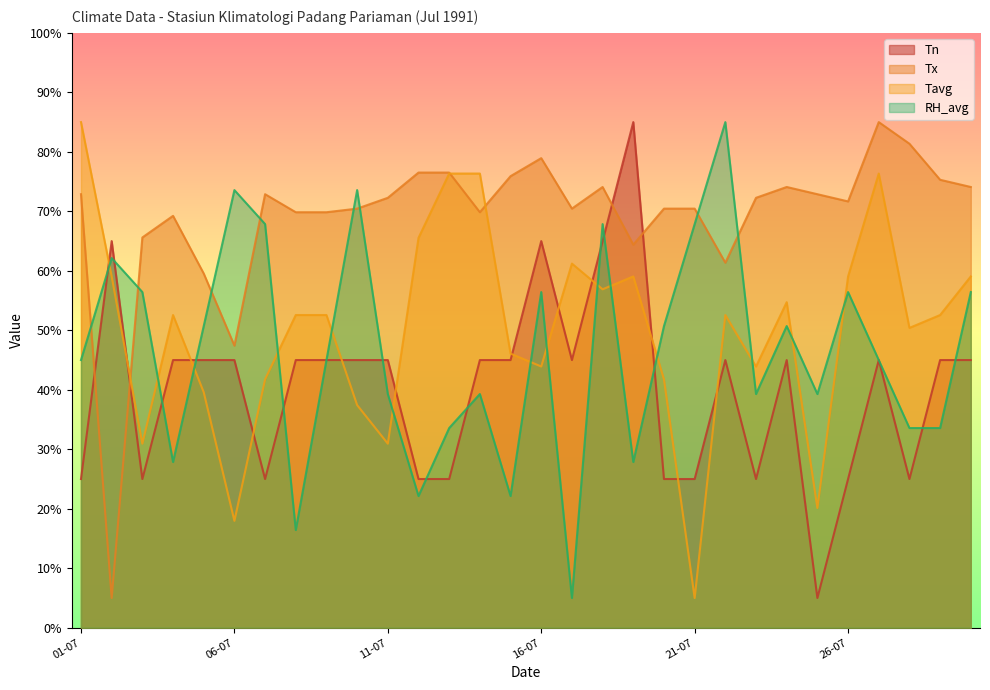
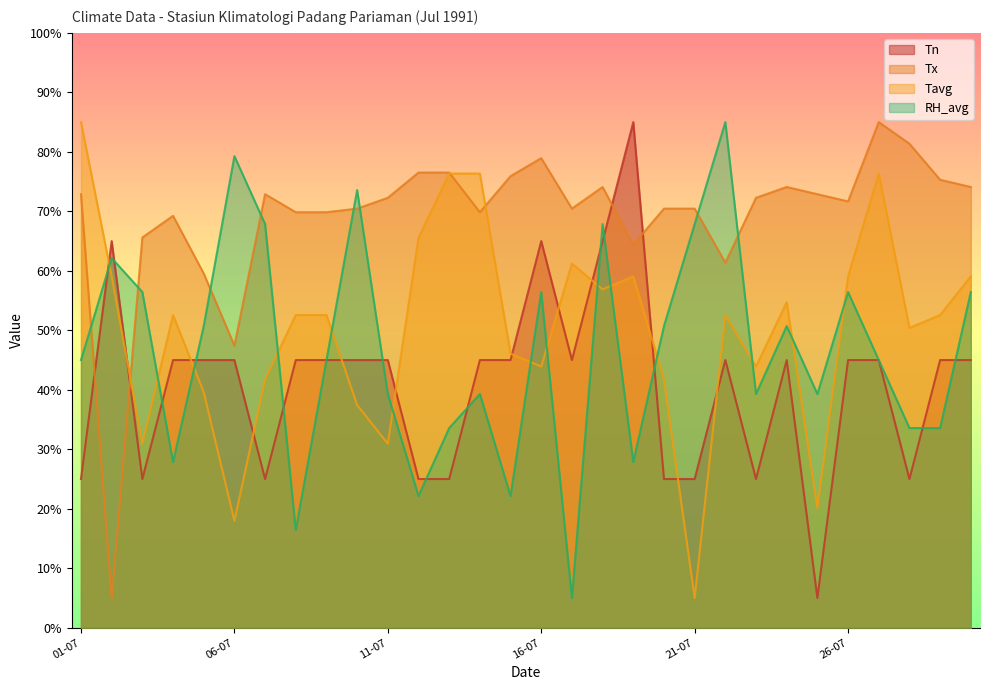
RH_avg, 06-07: 74% -> 79%
Tn, 26-07: 25% -> 45%
